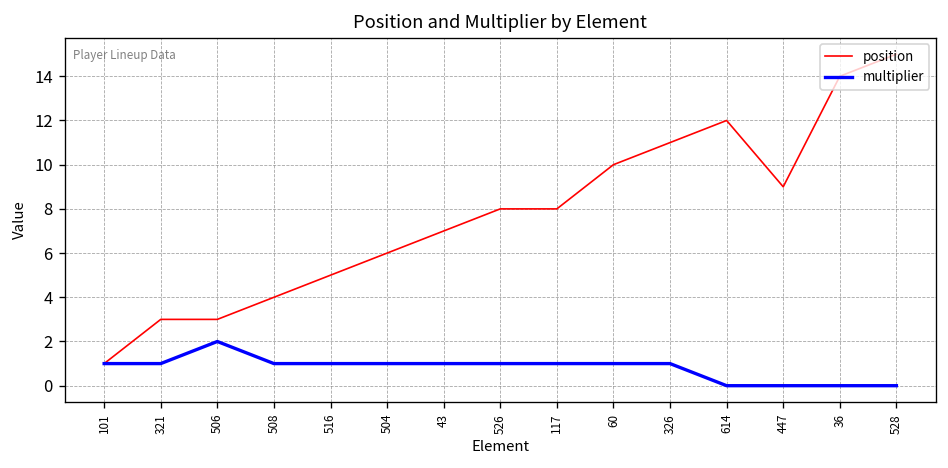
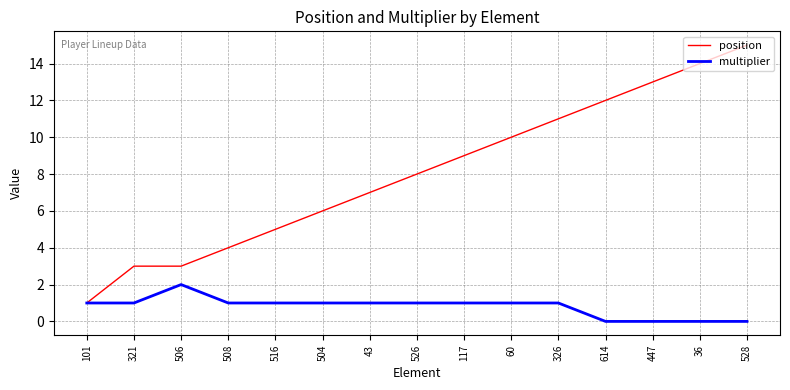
position, 117: 8 -> 9
position, 447: 9 -> 13
